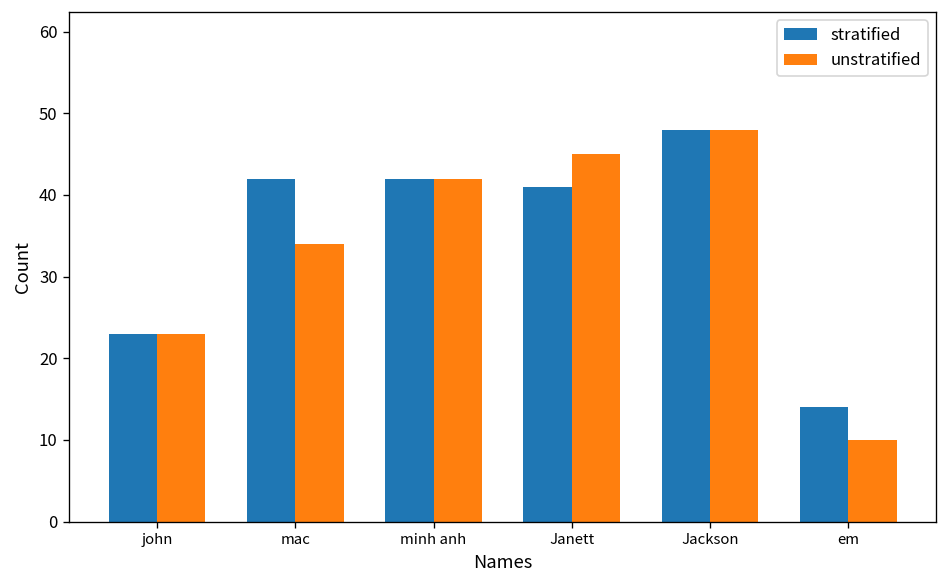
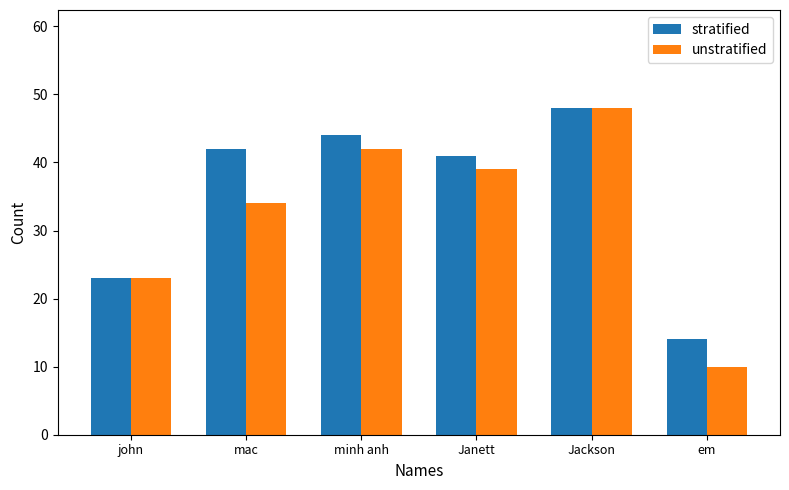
stratified, minh anh: 42 -> 44
unstratified, Janett: 45 -> 39
